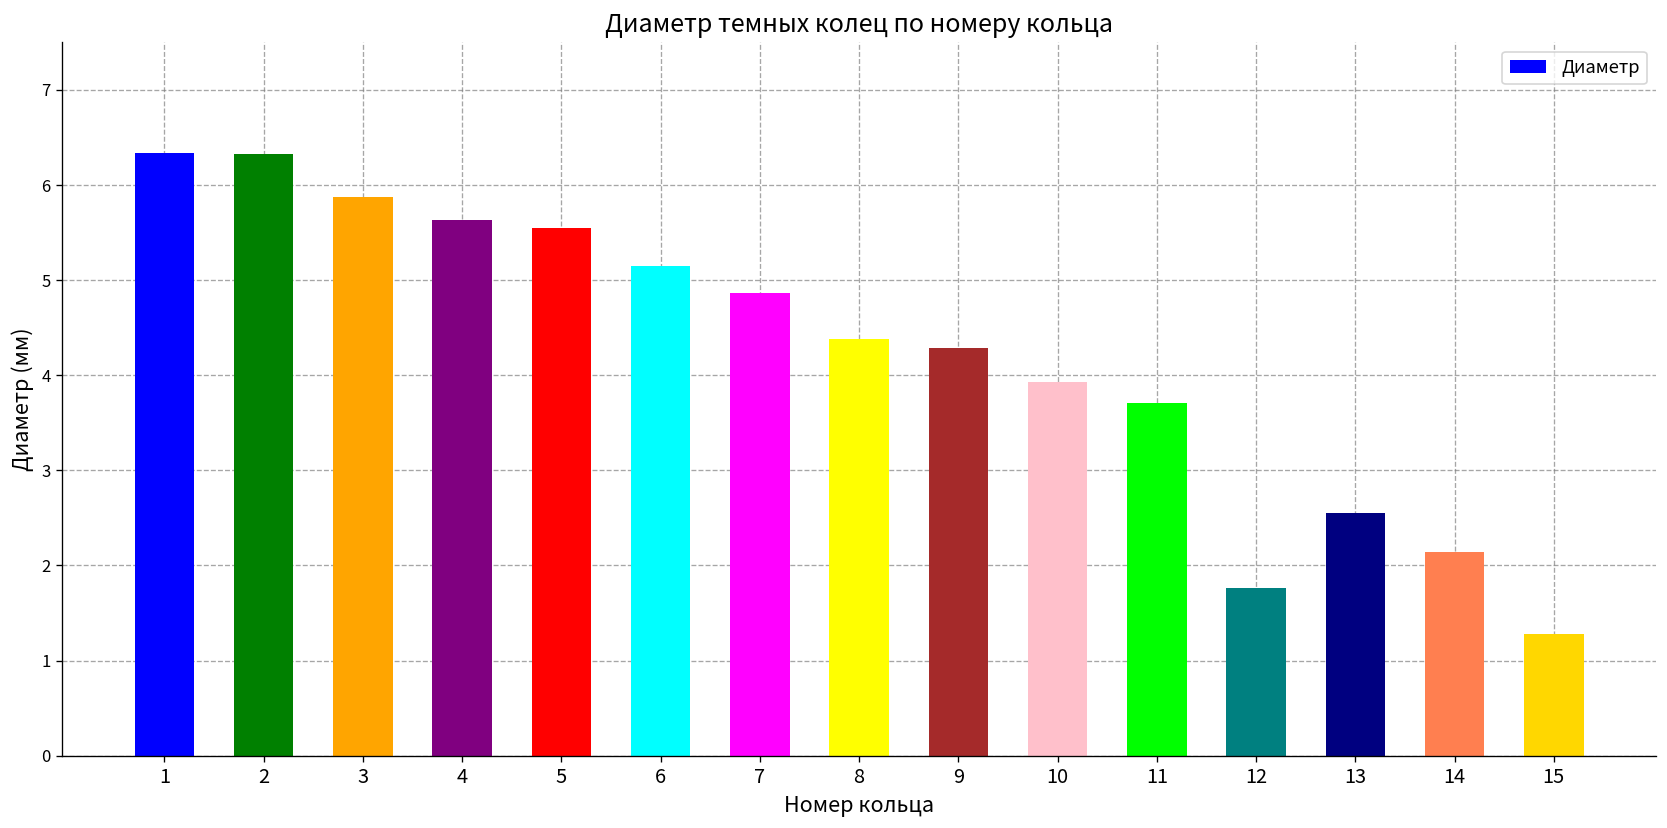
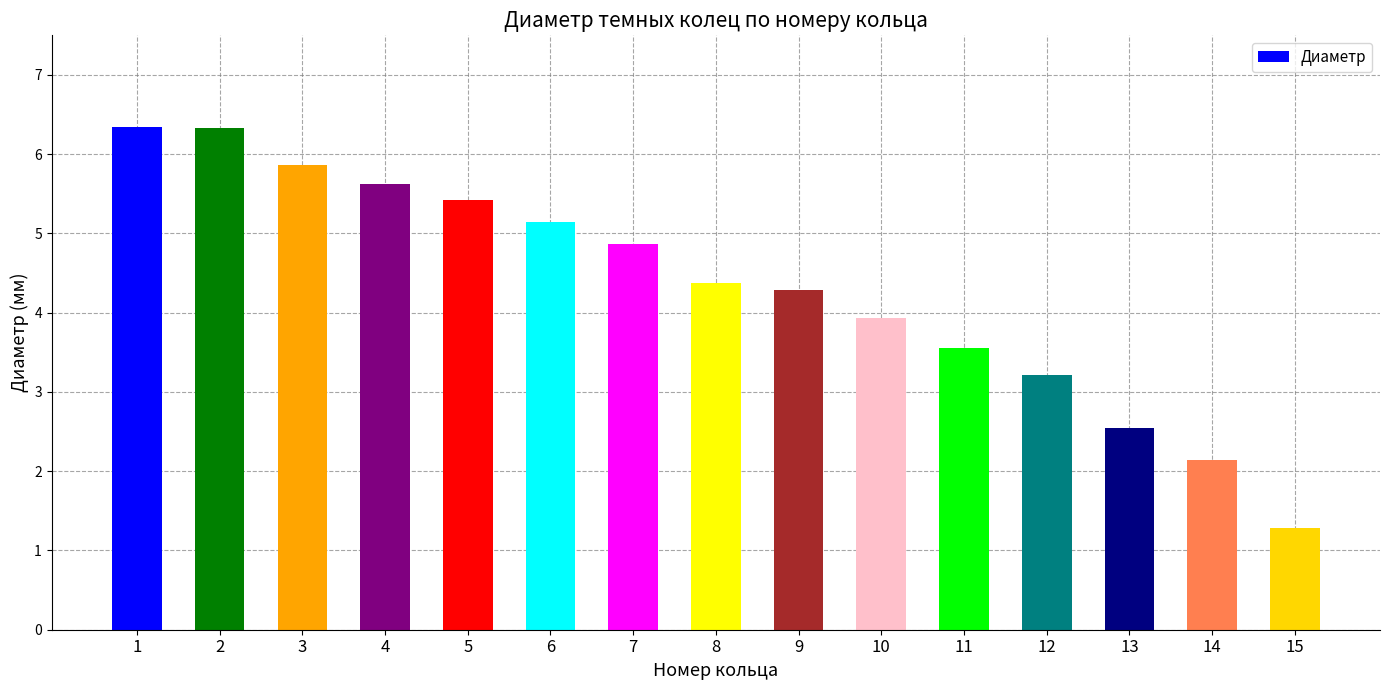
5: 5.6 -> 5.4
11: 3.7 -> 3.6
12: 1.8 -> 3.2
